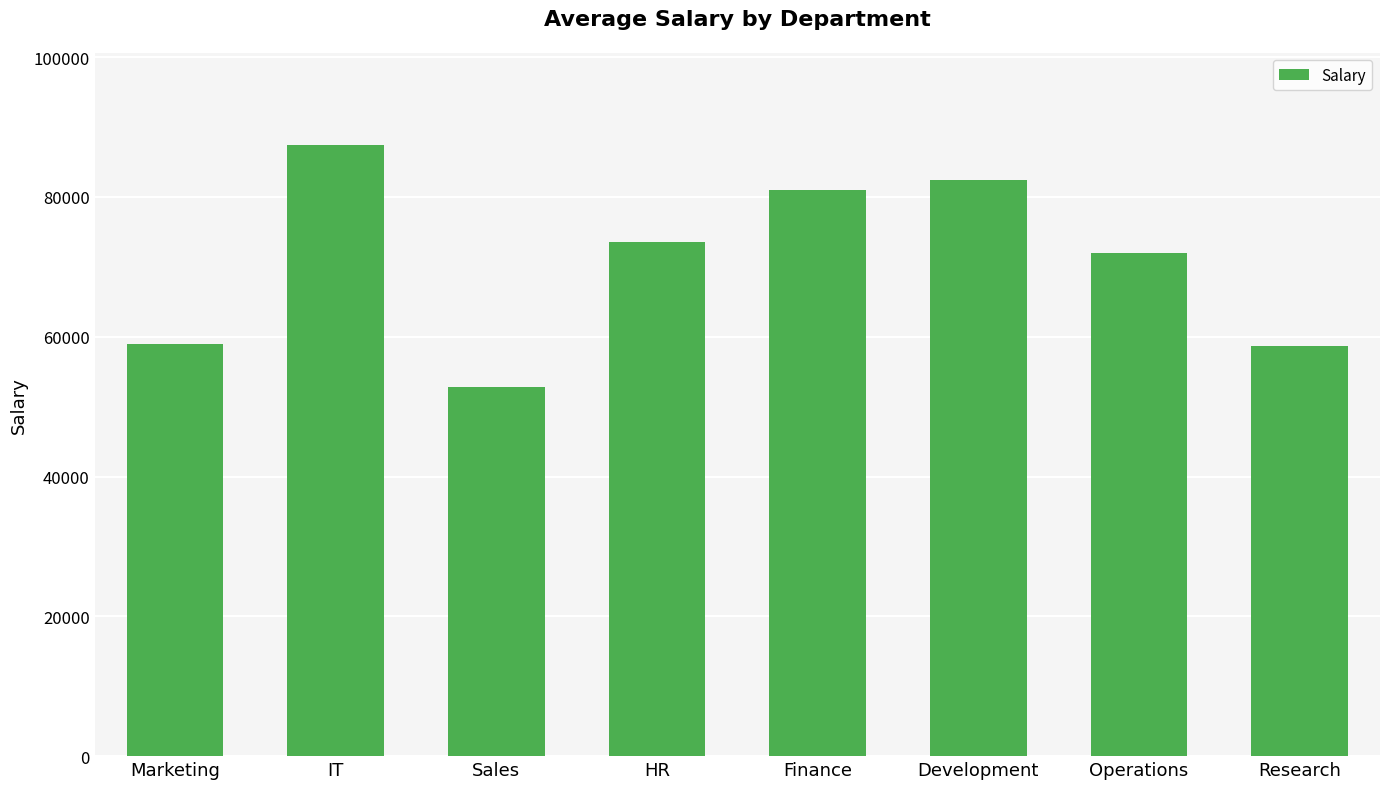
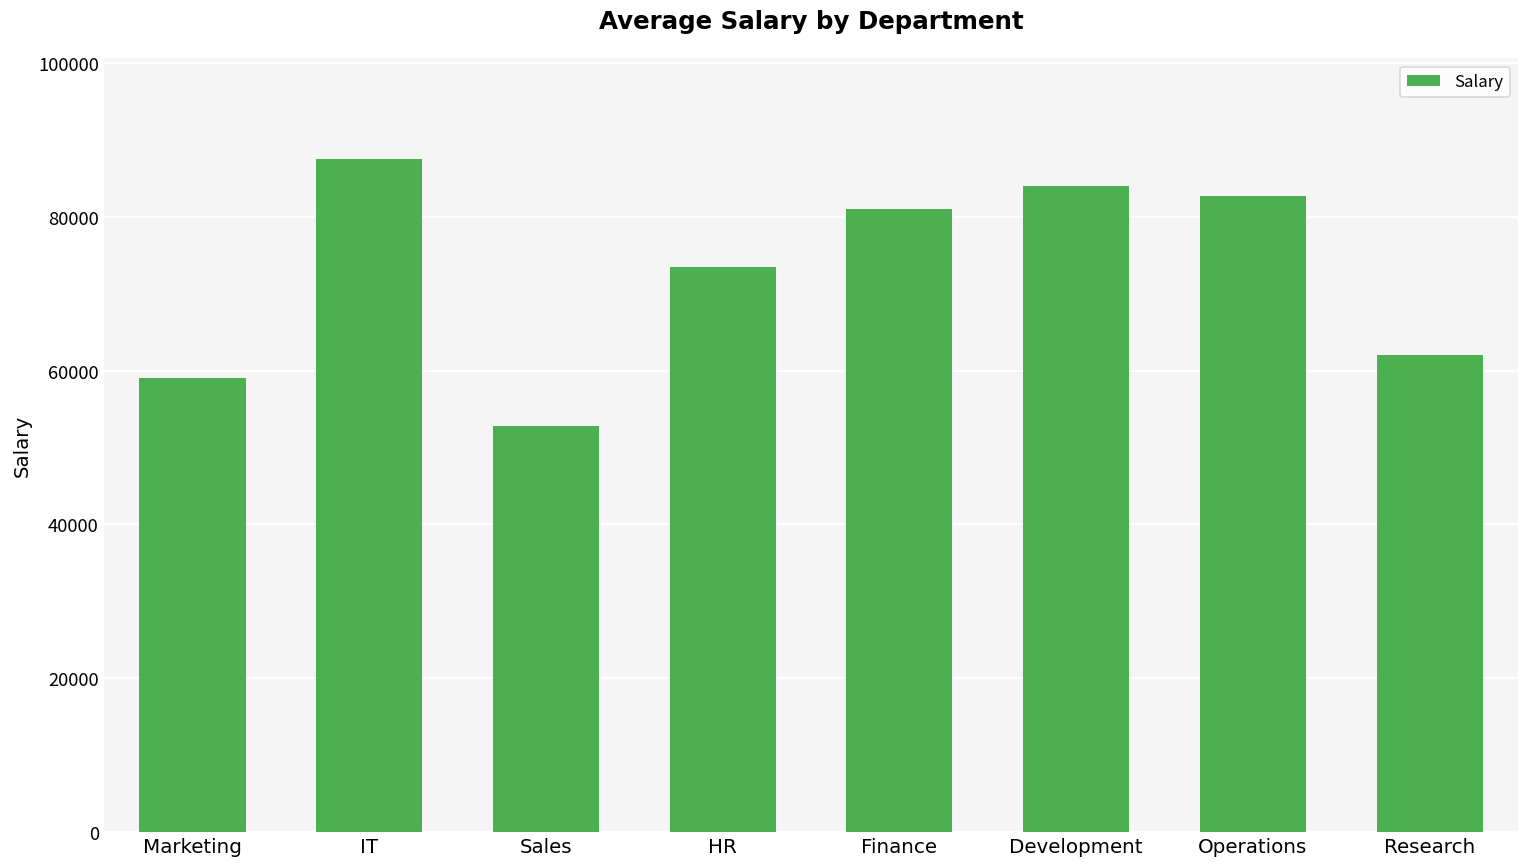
Development: 82000 -> 84000
Operations: 72000 -> 83000
Research: 59000 -> 62000
